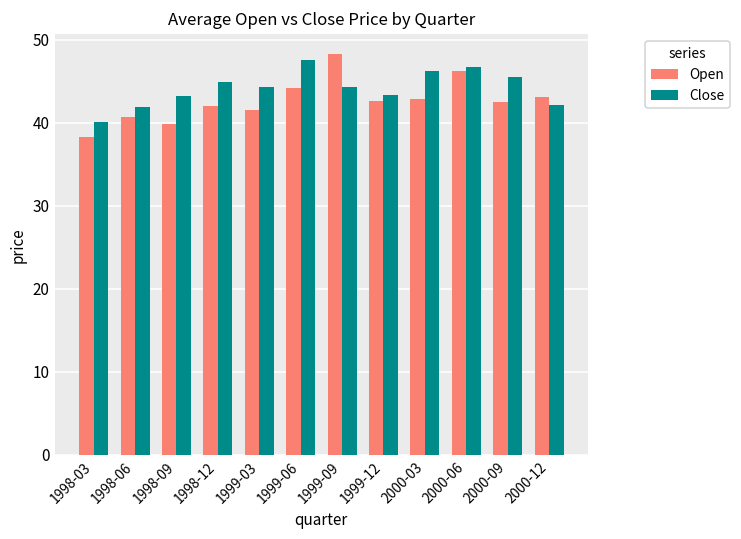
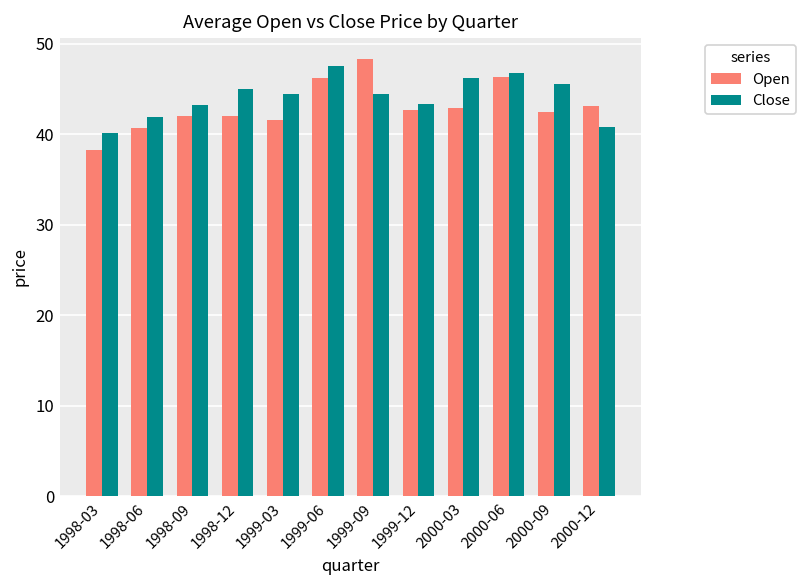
Open, 1998-09: 40 -> 42
Open, 1999-06: 44 -> 46
Close, 2000-12: 42 -> 41
